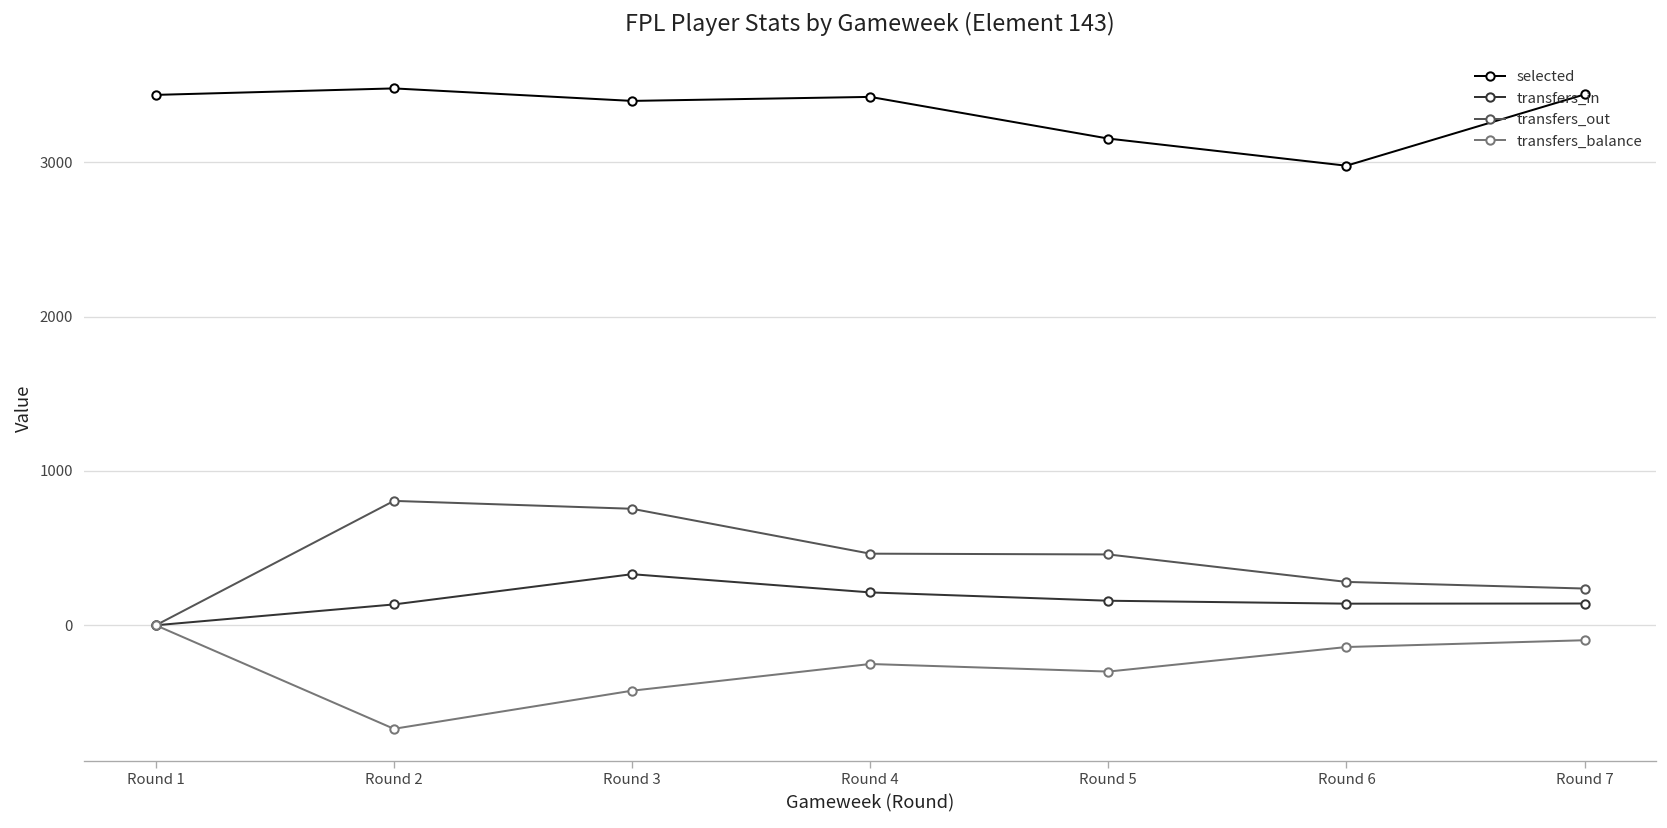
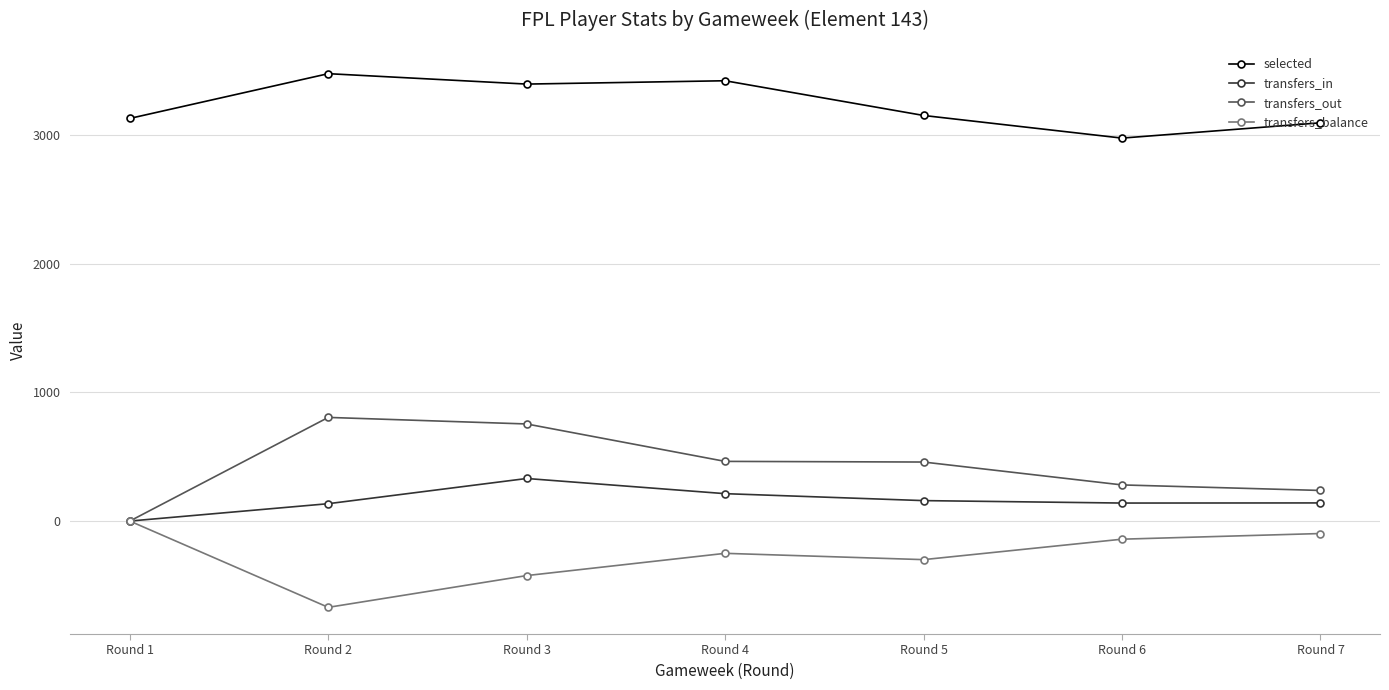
selected, Round 1: 3440 -> 3130
selected, Round 7: 3440 -> 3100
